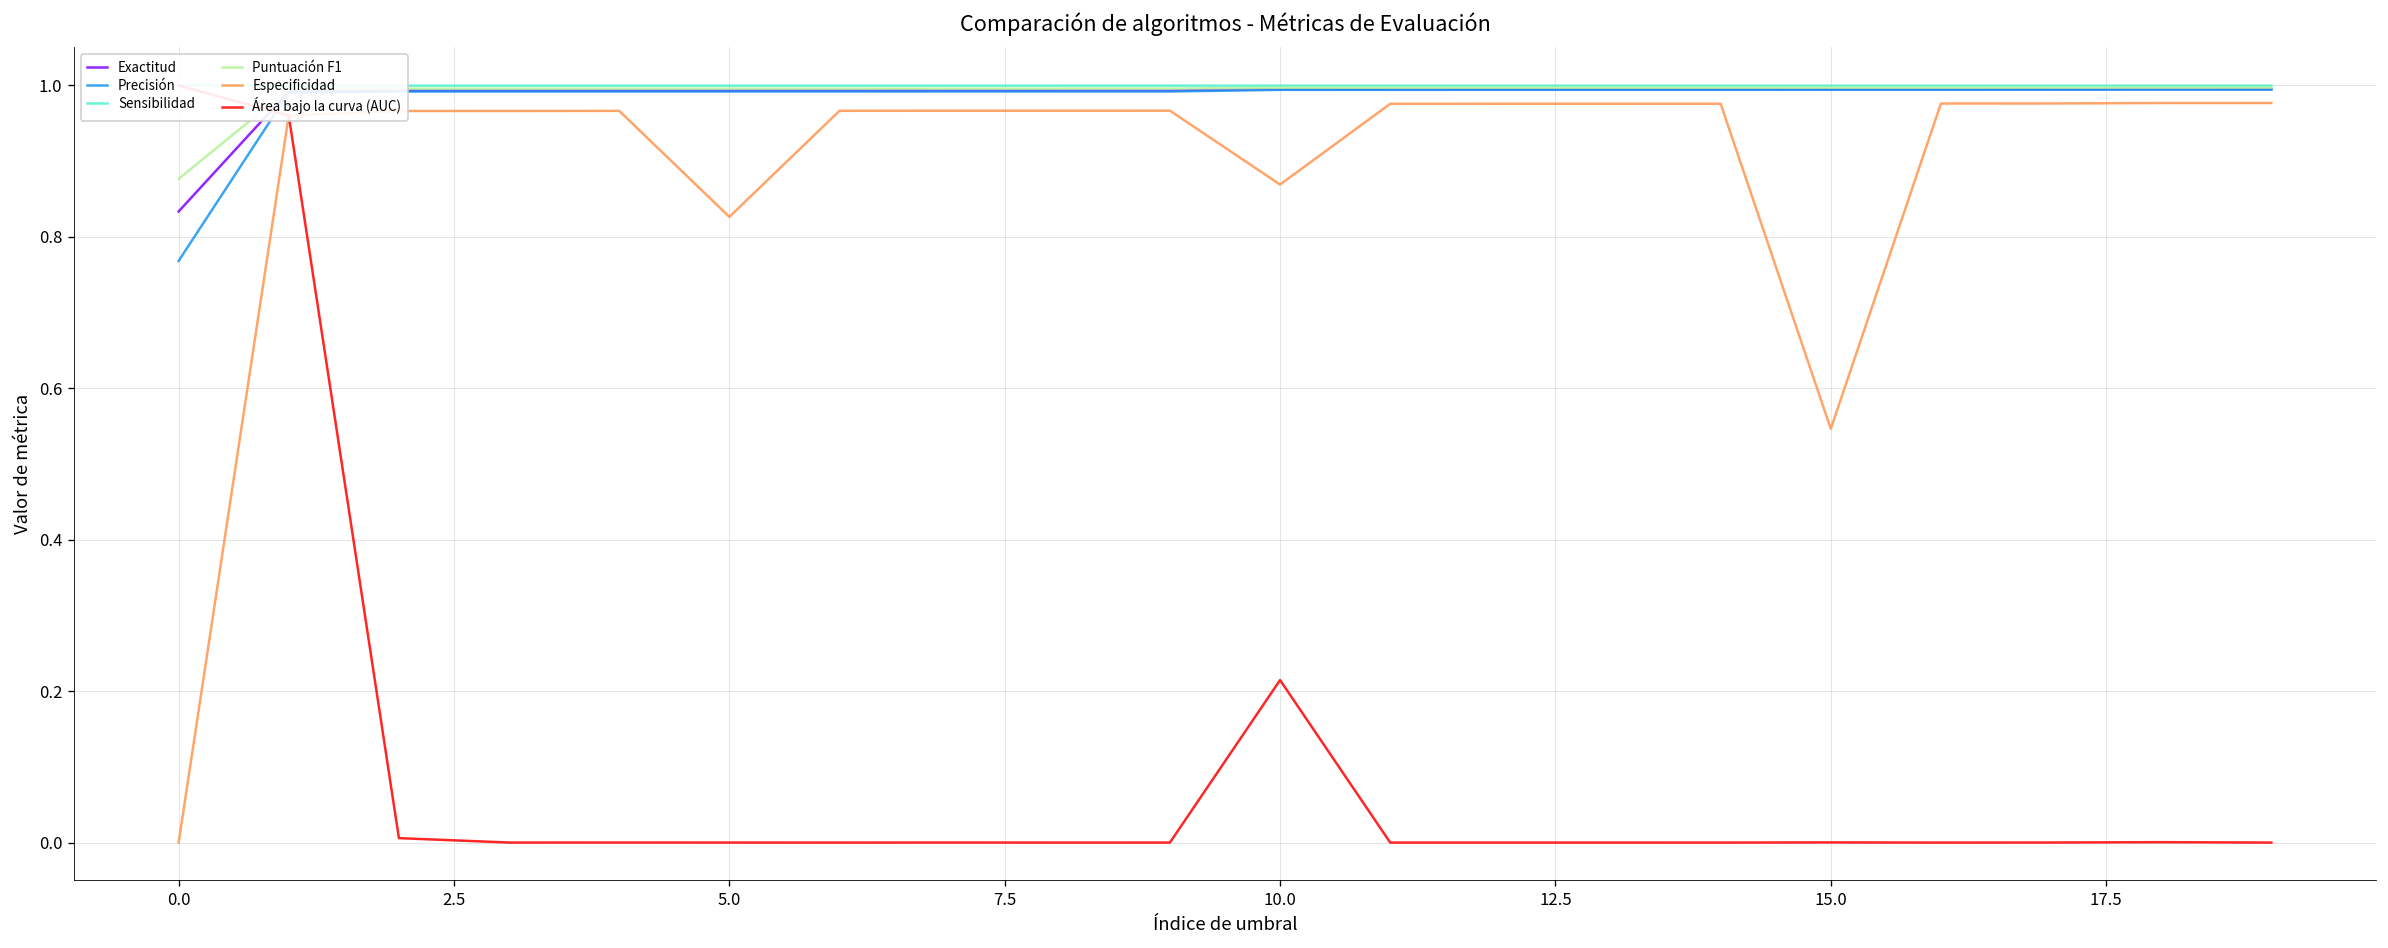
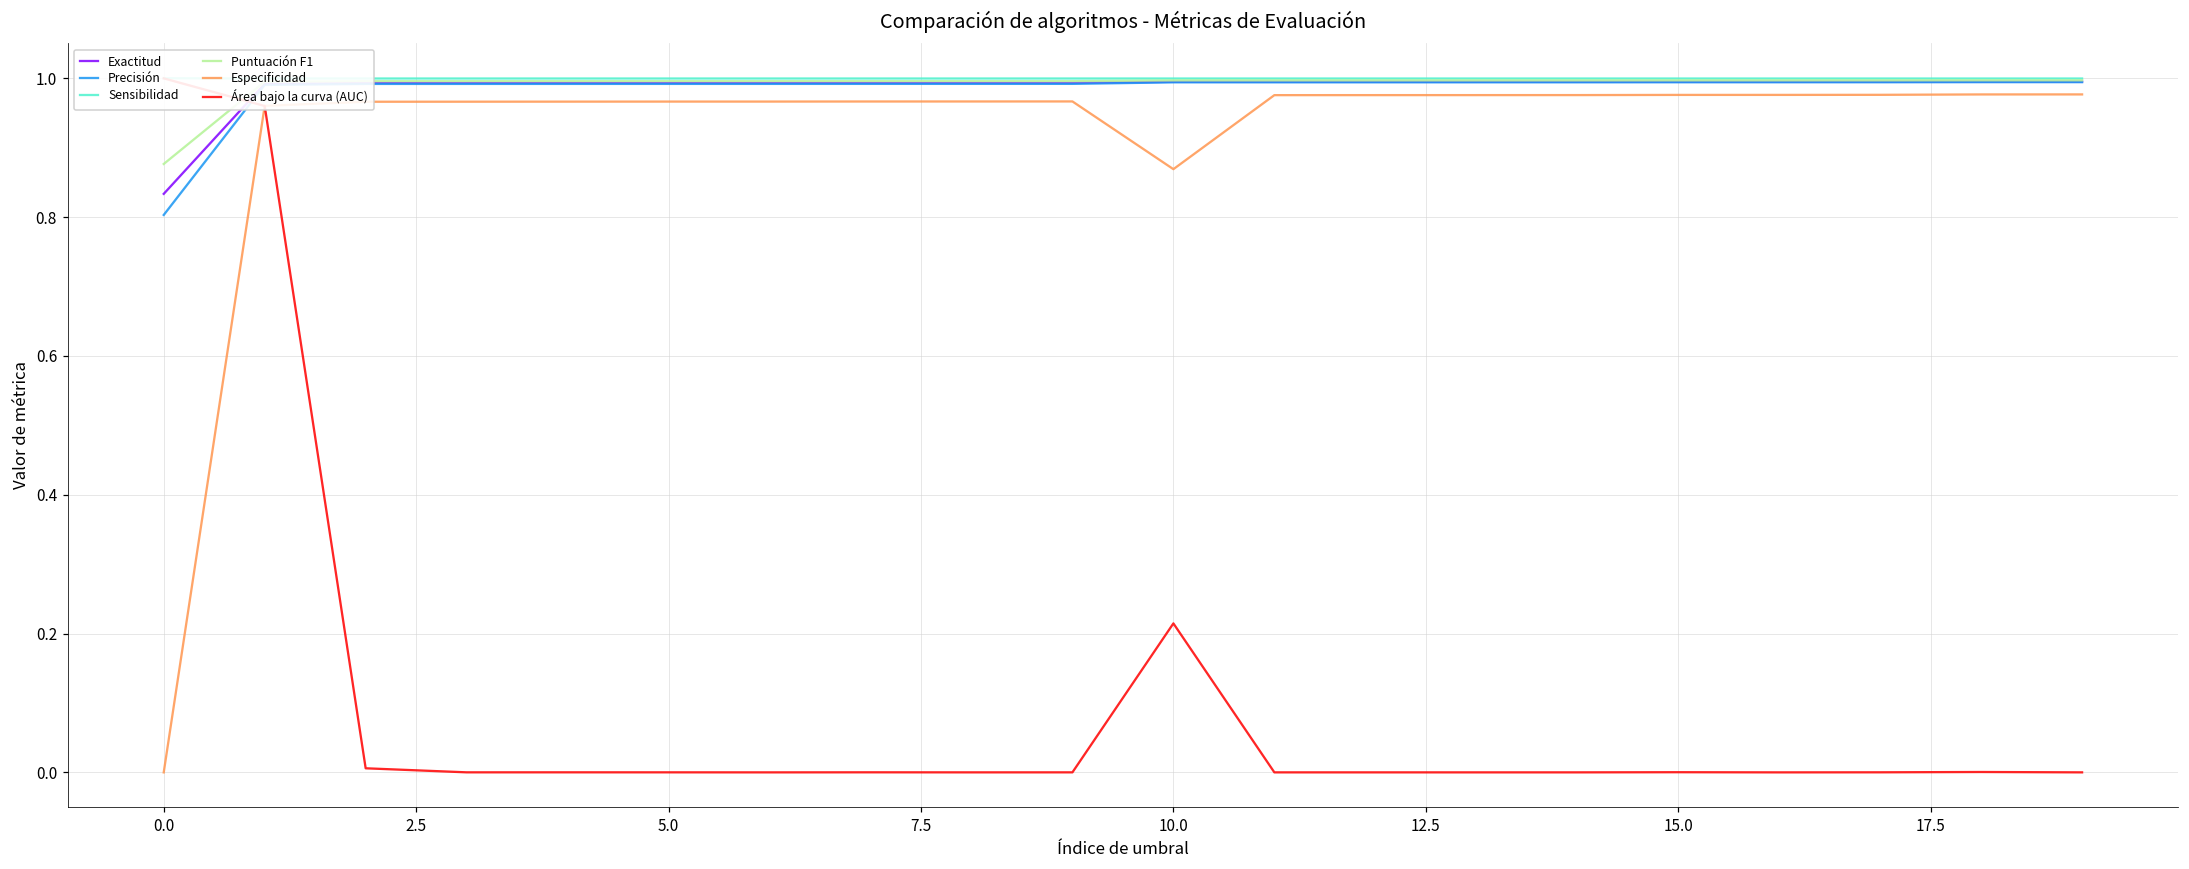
Precisión, 0.0: 0.77 -> 0.80
Especificidad, 5.0: 0.83 -> 0.97
Especificidad, 15.0: 0.55 -> 0.98
